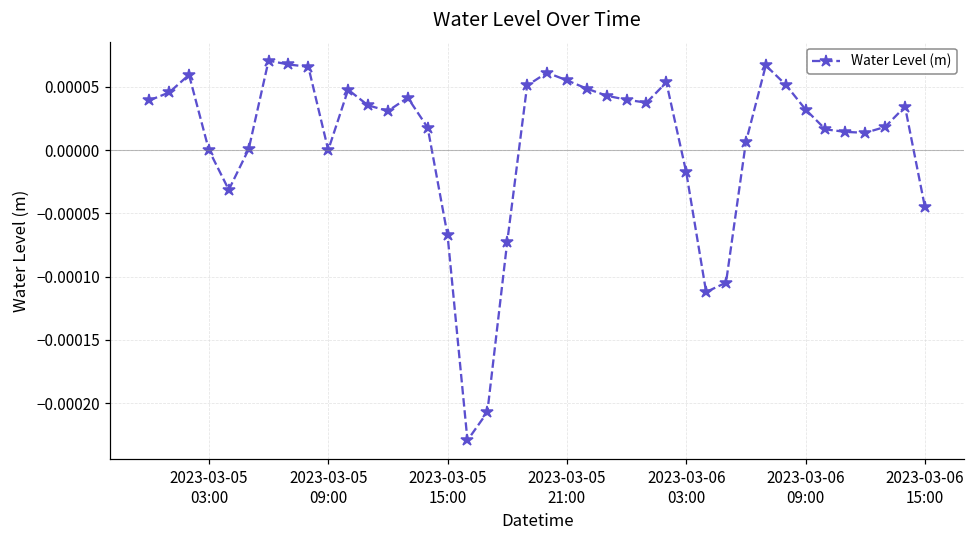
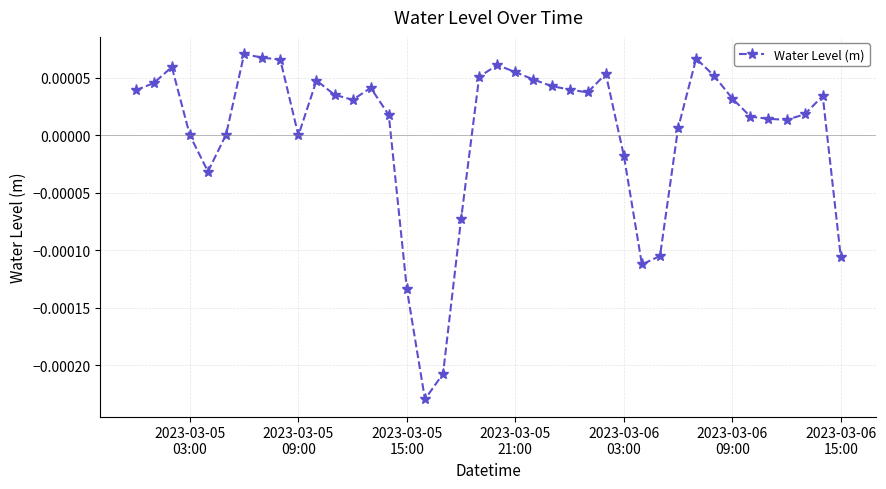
2023-03-05 15:00: -0.000067 -> -0.000134
2023-03-06 15:00: -0.000045 -> -0.000106
